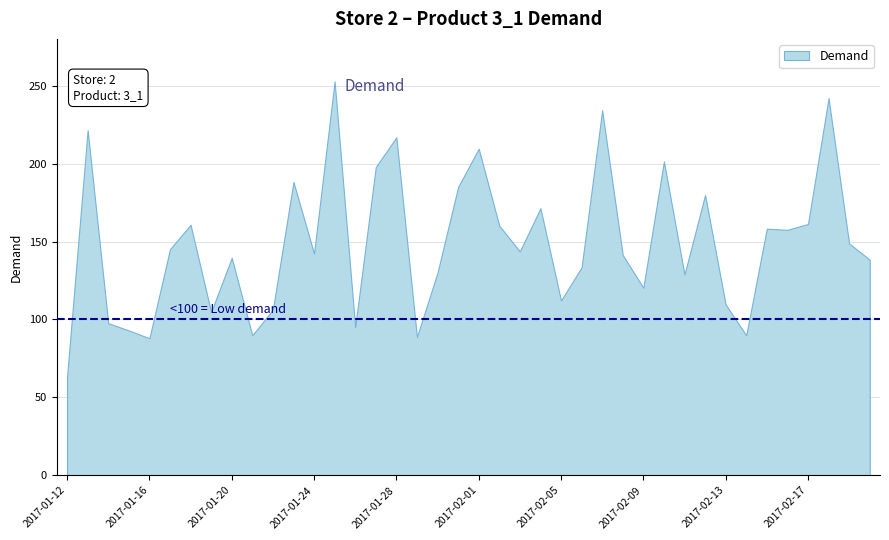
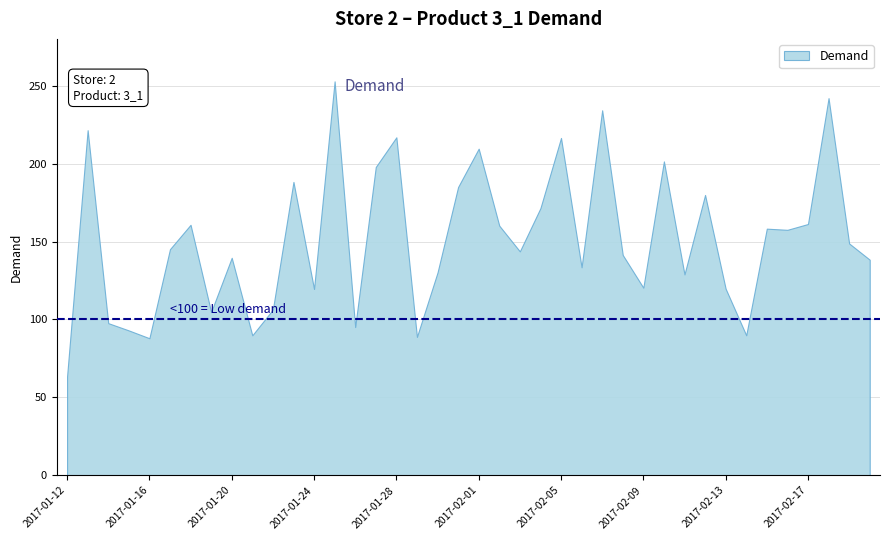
2017-01-24: 142 -> 120
2017-02-05: 112 -> 216
2017-02-13: 110 -> 120
